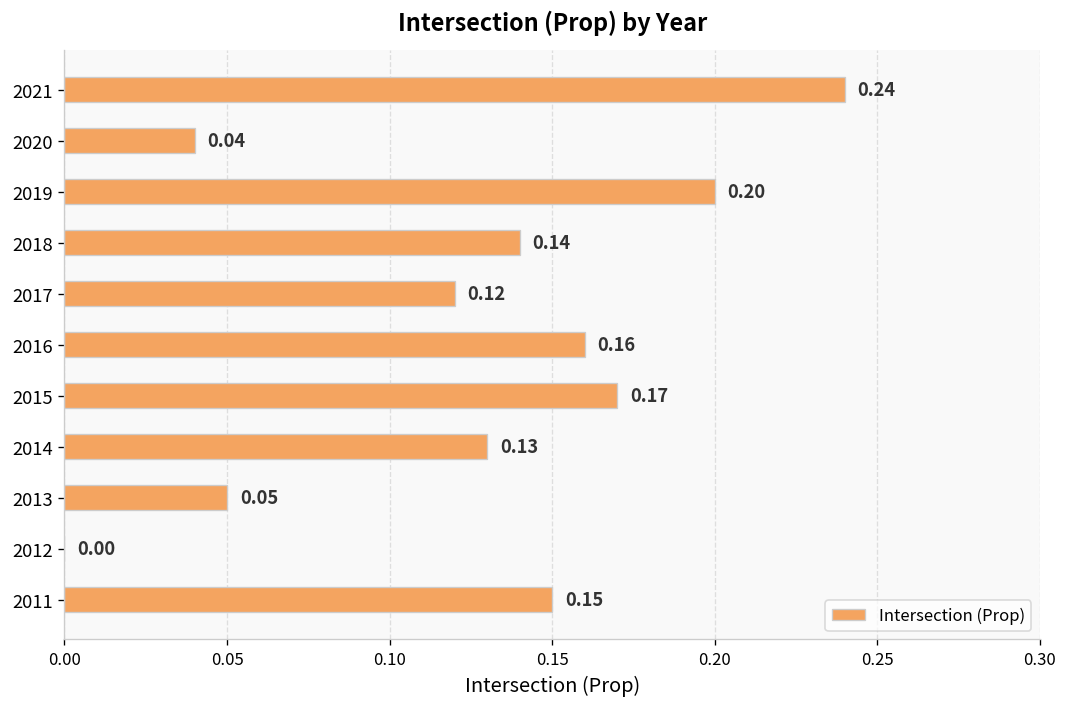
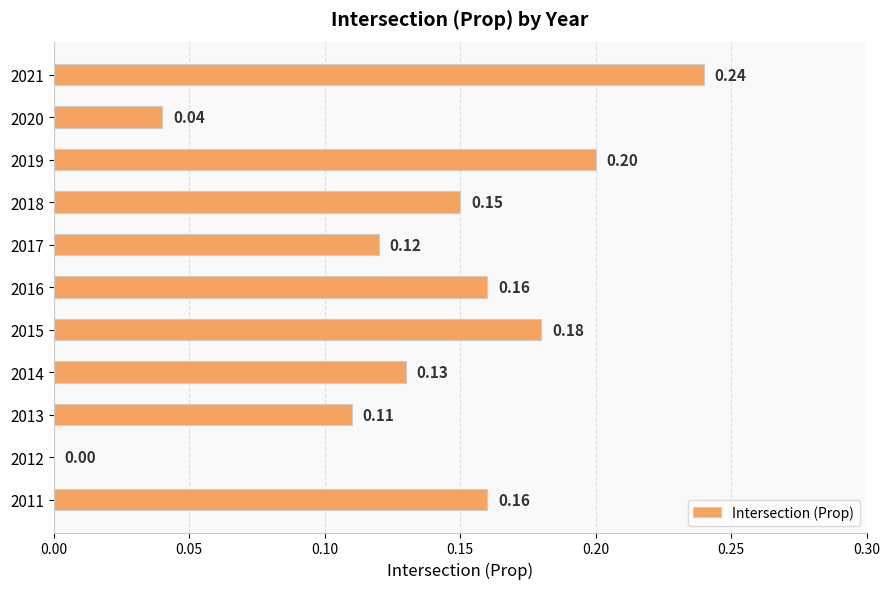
2018: 0.14 -> 0.15
2015: 0.17 -> 0.18
2013: 0.05 -> 0.11
2011: 0.15 -> 0.16
